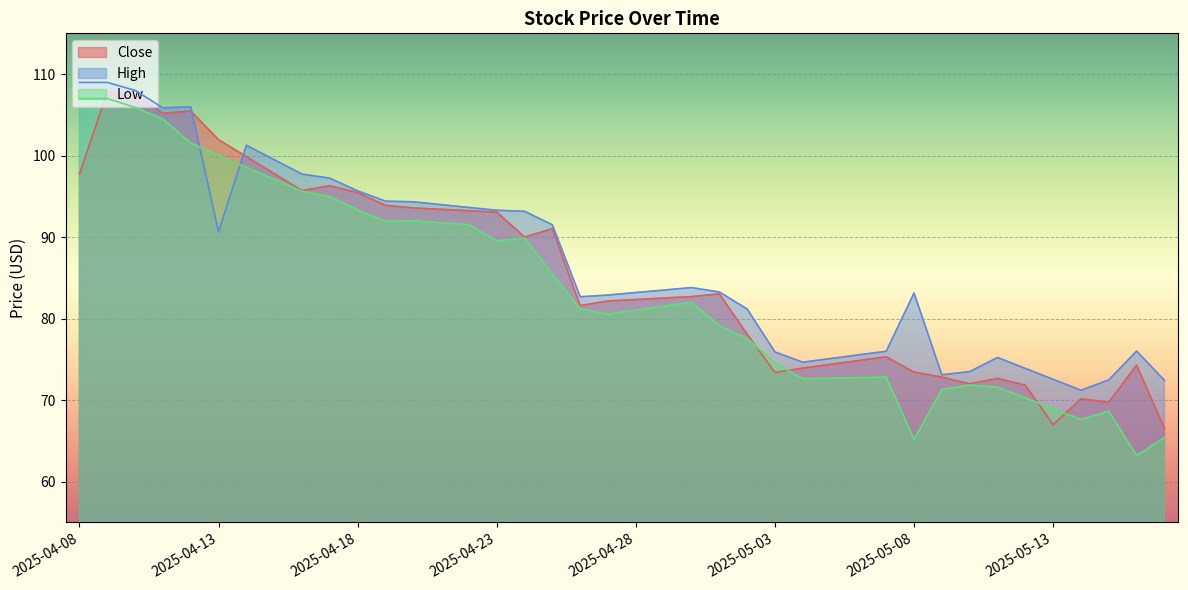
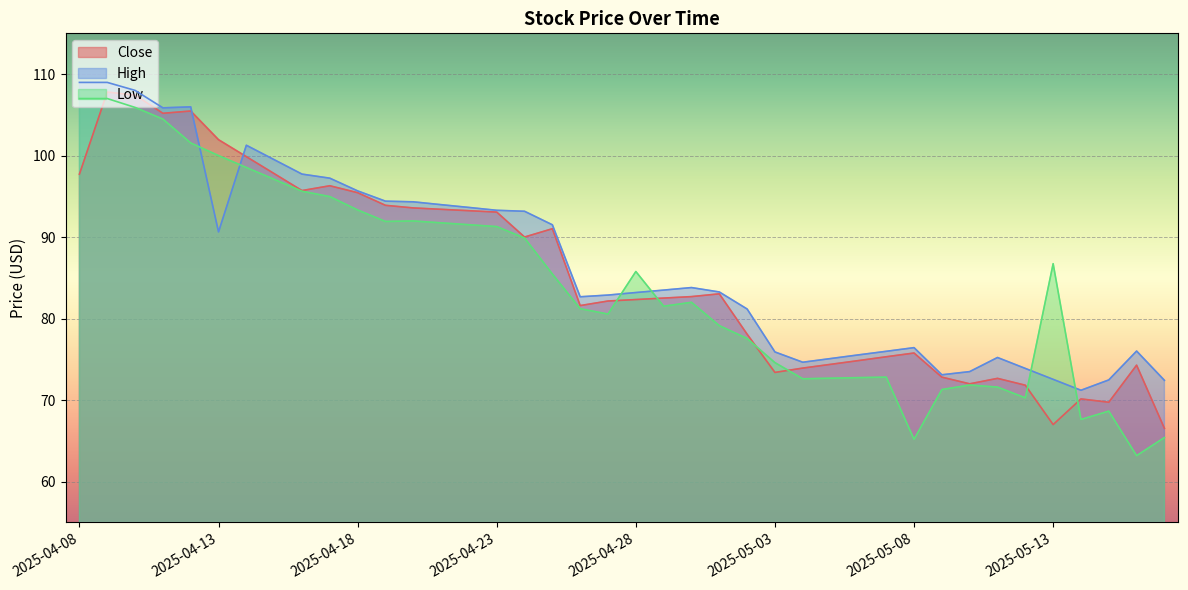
Low, 2025-04-23: 90 -> 91
Low, 2025-04-28: 81 -> 86
Close, 2025-05-08: 73 -> 76
High, 2025-05-08: 83 -> 76
Low, 2025-05-13: 69 -> 87
